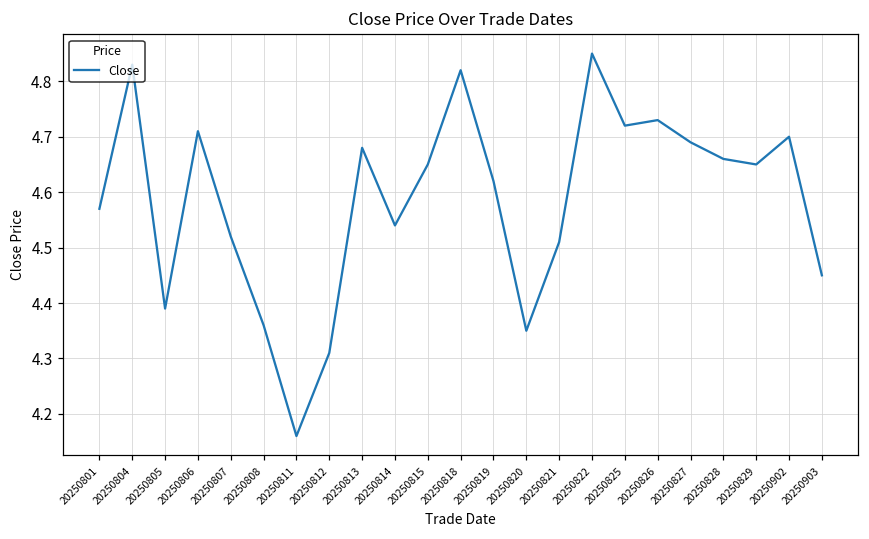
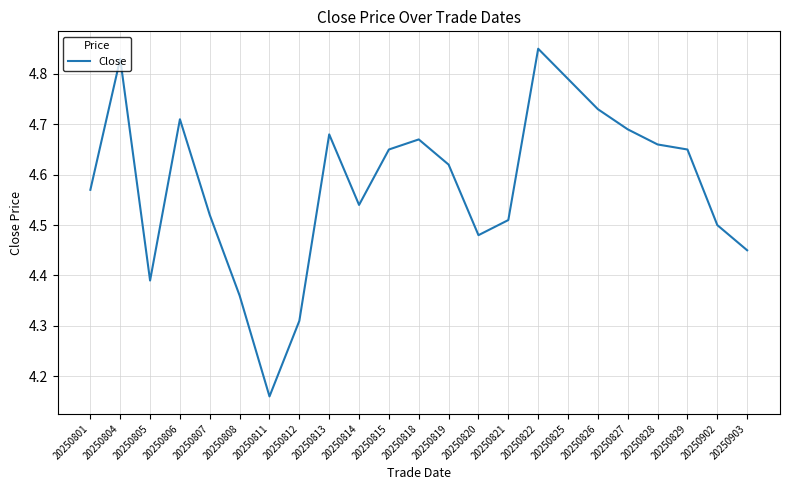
20250818: 4.82 -> 4.67
20250820: 4.35 -> 4.48
20250825: 4.72 -> 4.79
20250902: 4.7 -> 4.5
